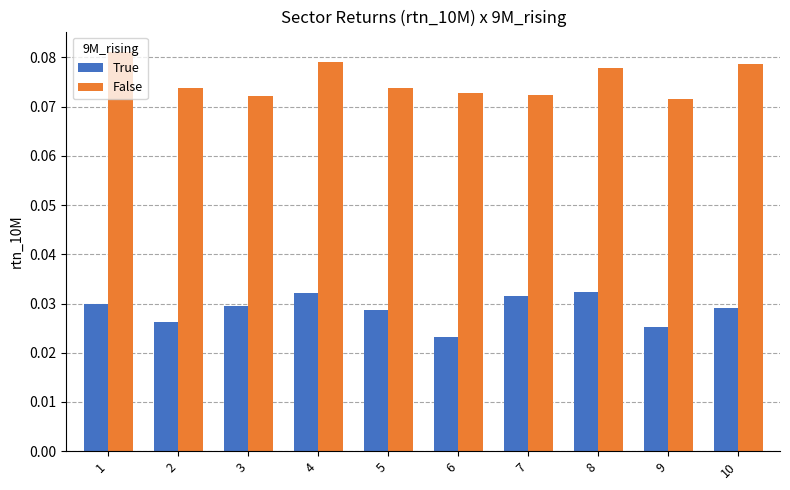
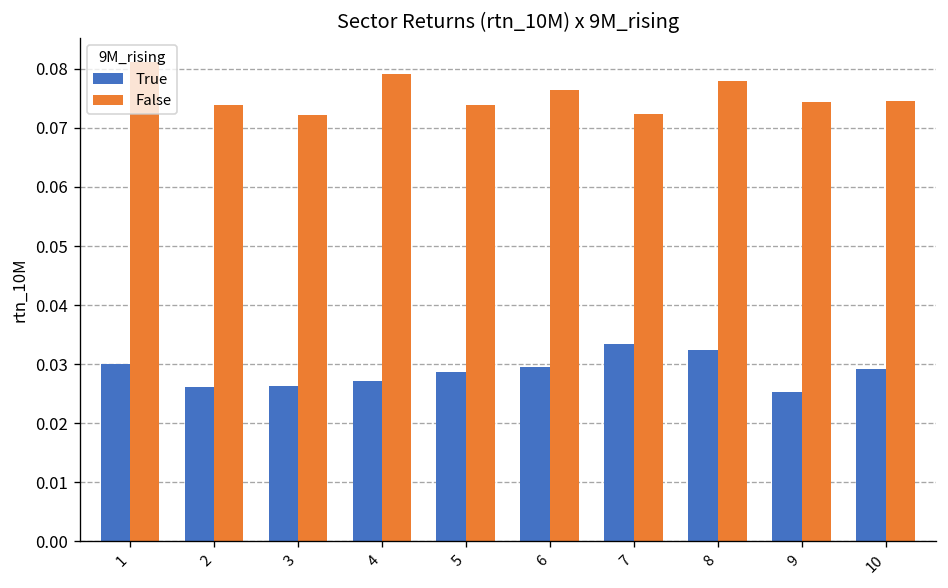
True, 3: 0.029 -> 0.026
True, 4: 0.032 -> 0.027
True, 6: 0.023 -> 0.030
False, 6: 0.073 -> 0.076
True, 7: 0.031 -> 0.033
False, 9: 0.072 -> 0.074
False, 10: 0.079 -> 0.075
